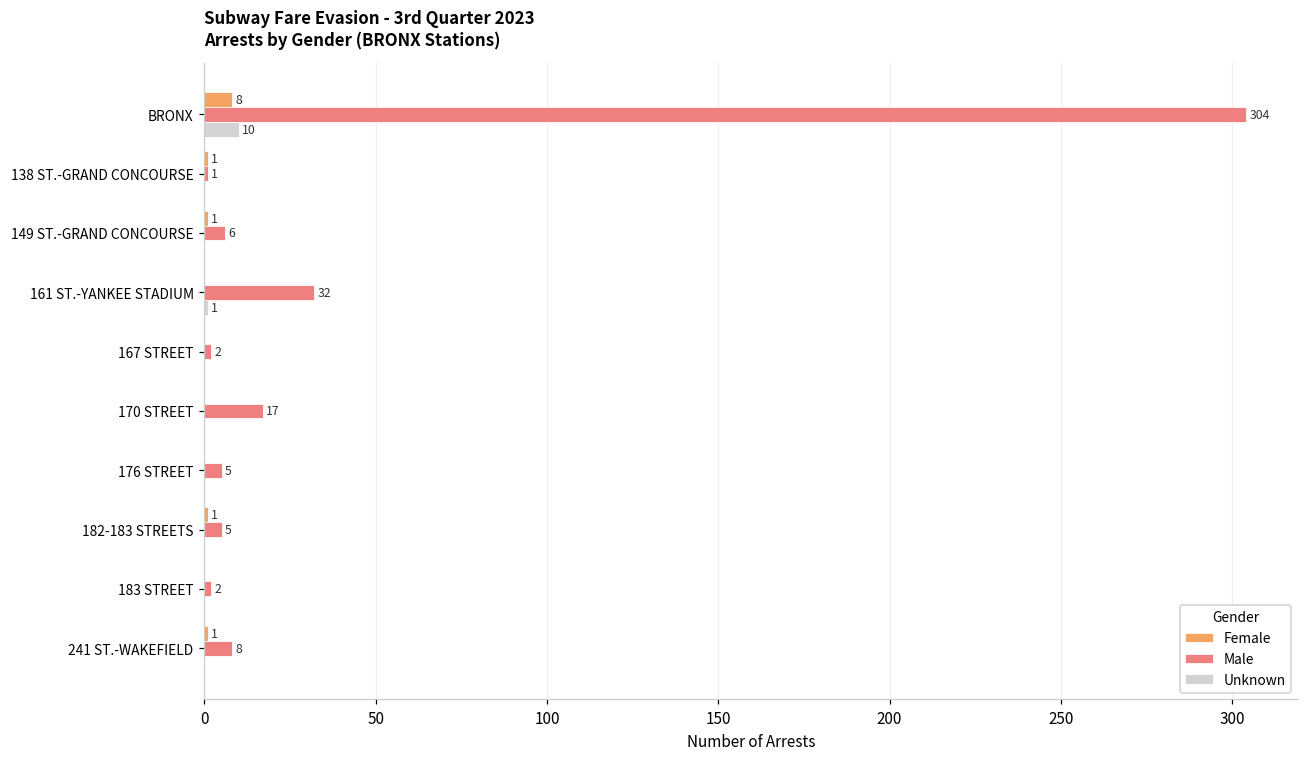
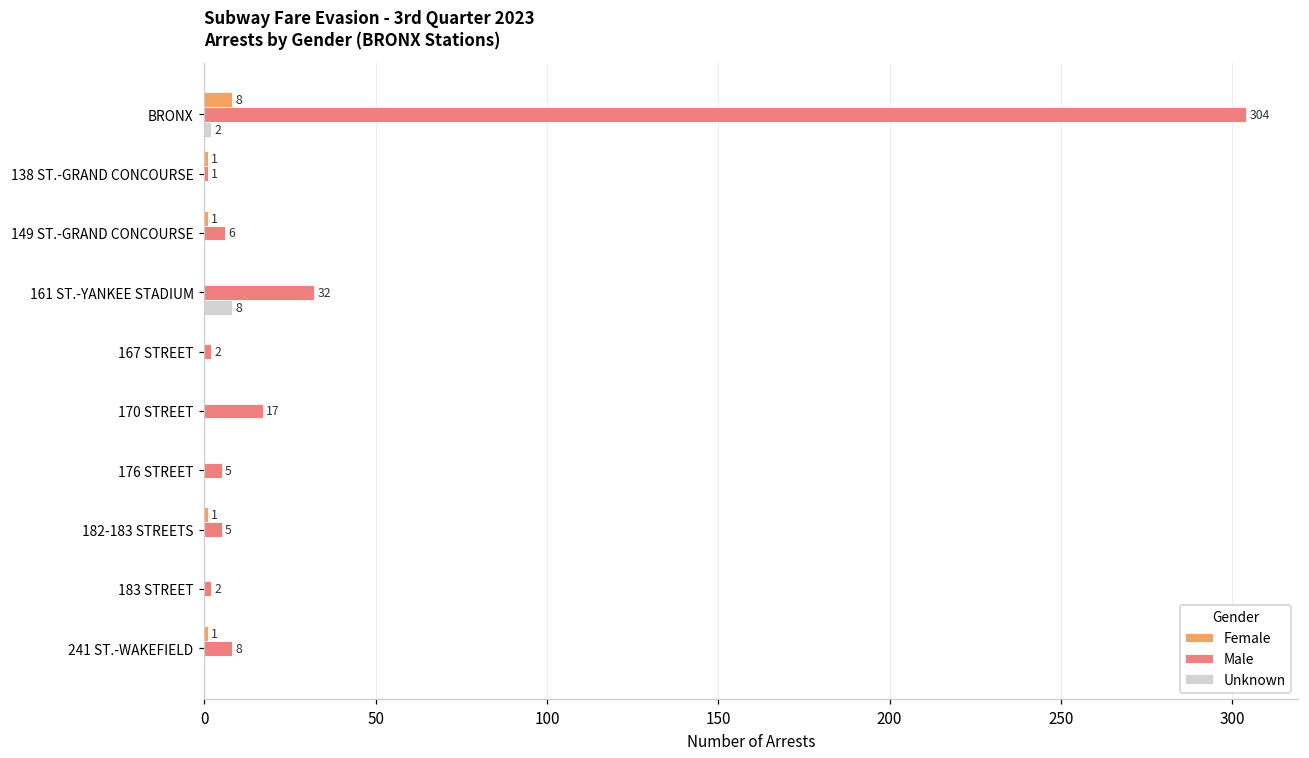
Unknown, BRONX: 10 -> 2
Unknown, 161 ST.-YANKEE STADIUM: 1 -> 8
